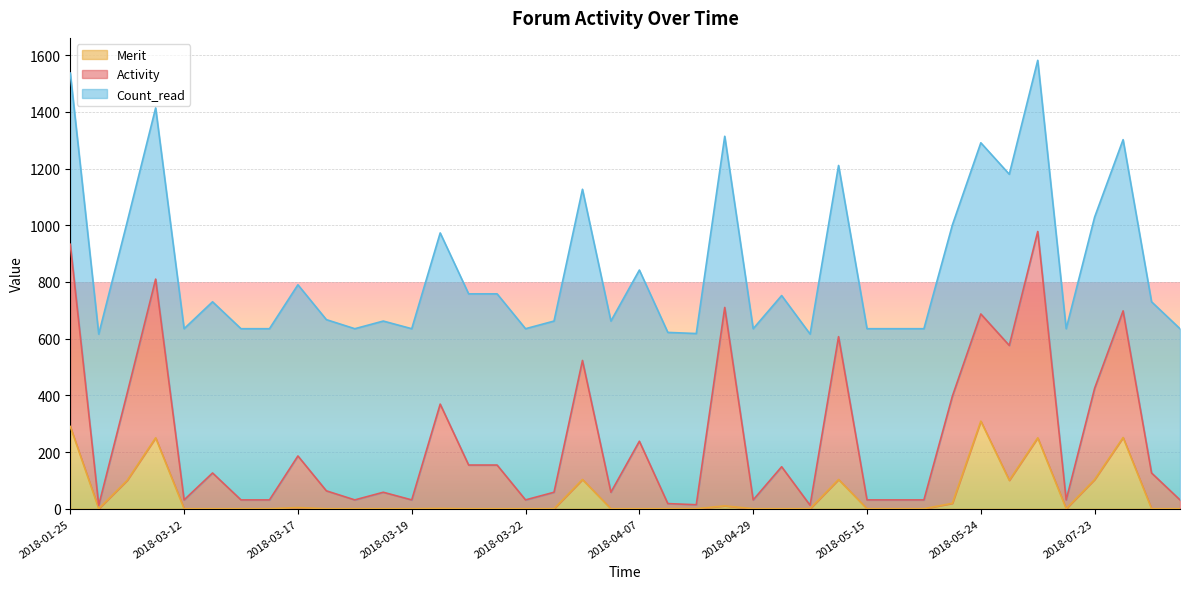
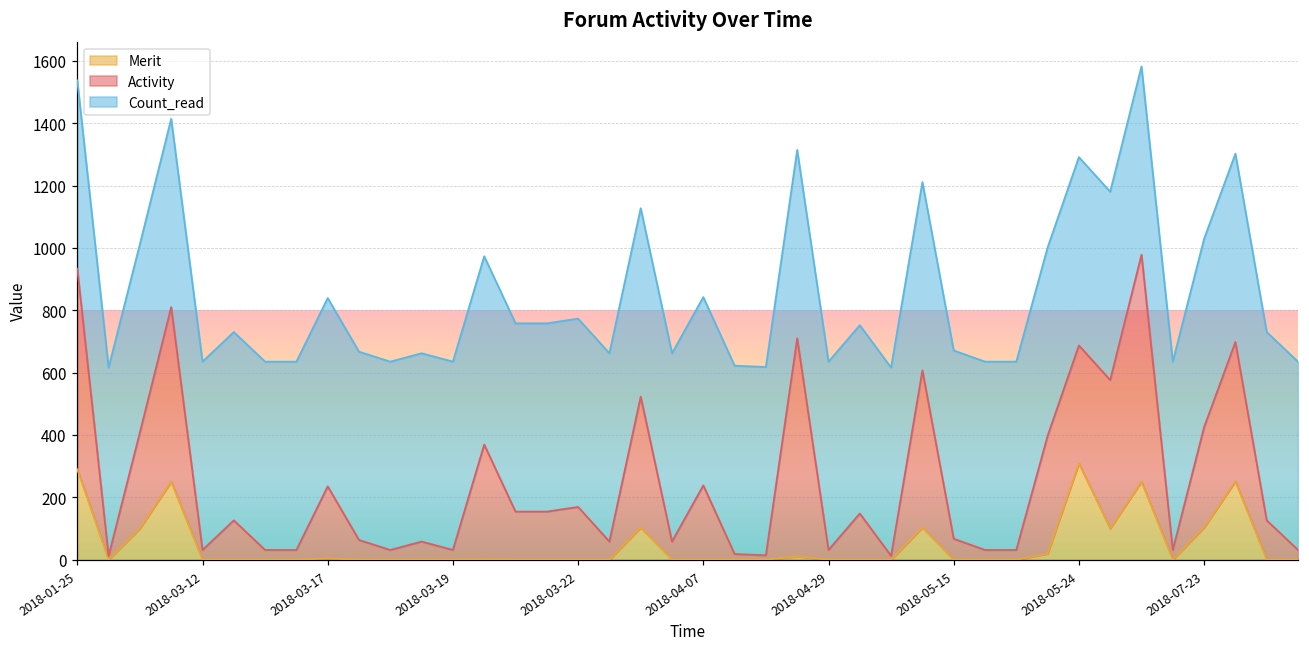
Activity, 2018-03-17: 180 -> 230
Activity, 2018-03-22: 30 -> 170
Activity, 2018-05-15: 30 -> 70
